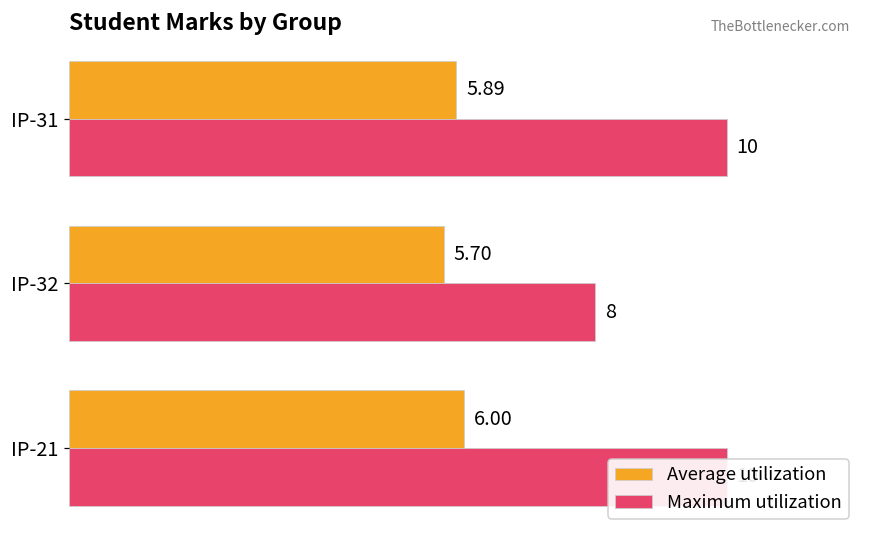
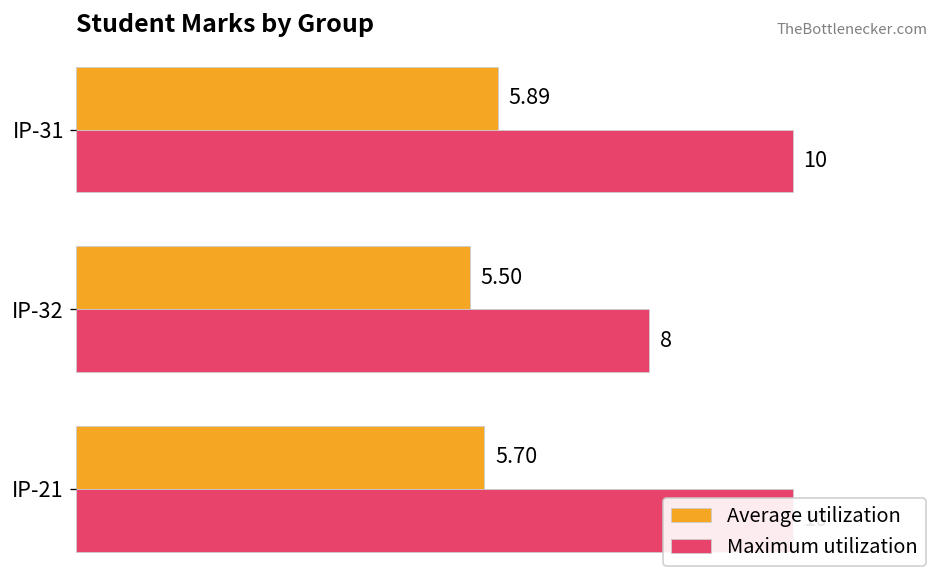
Average utilization, IP-32: 5.70 -> 5.50
Average utilization, IP-21: 6.00 -> 5.70
